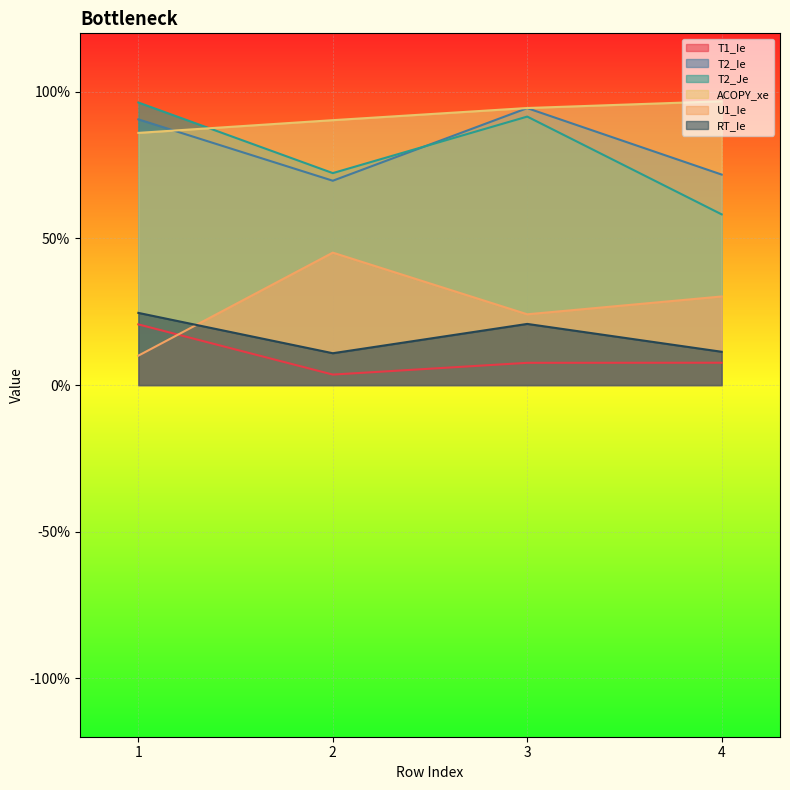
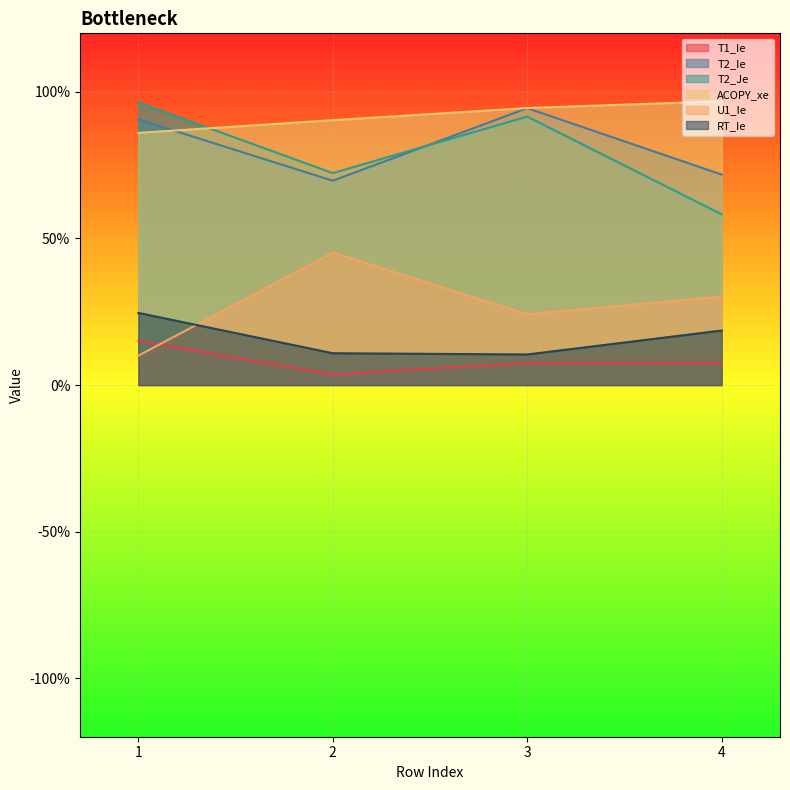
T1_Ie, 1: 21% -> 15%
RT_Ie, 3: 21% -> 10%
RT_Ie, 4: 11% -> 19%
